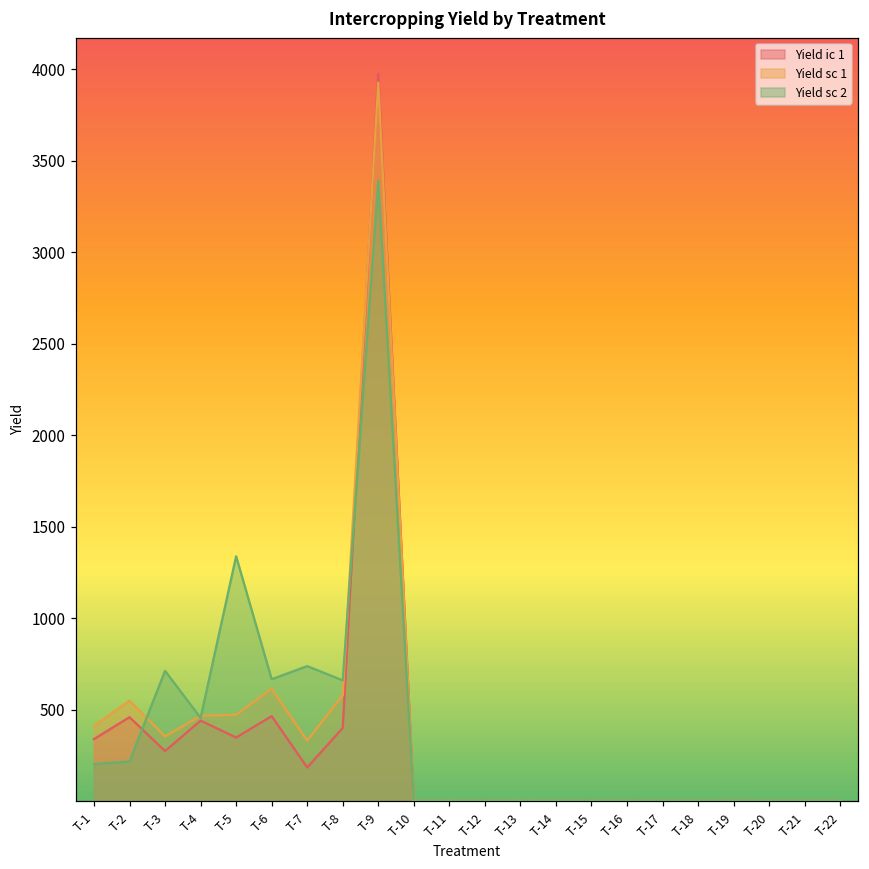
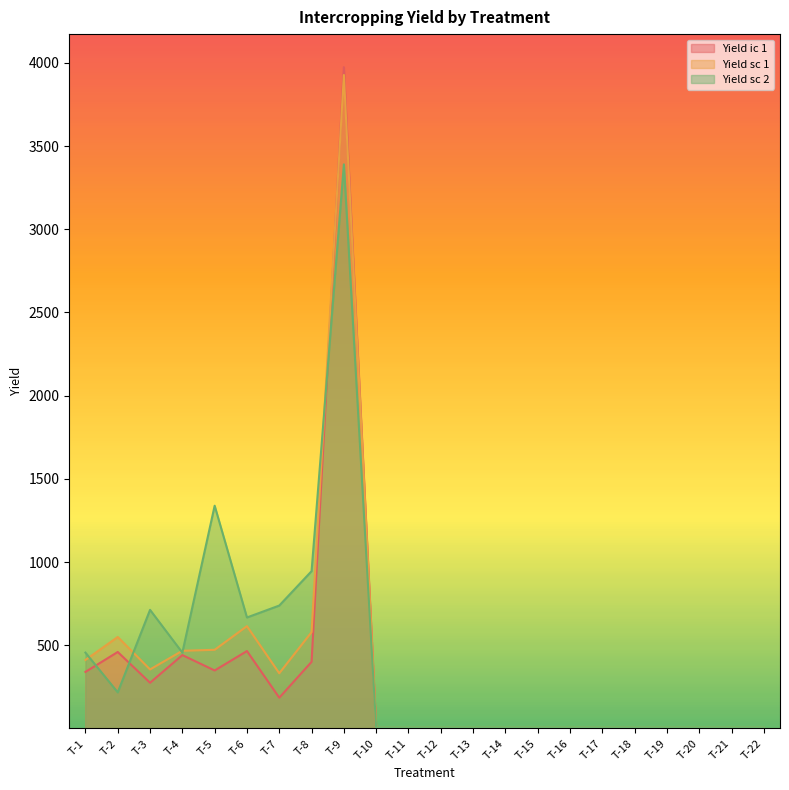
Yield sc 2, T-1: 200 -> 460
Yield sc 2, T-8: 660 -> 950
